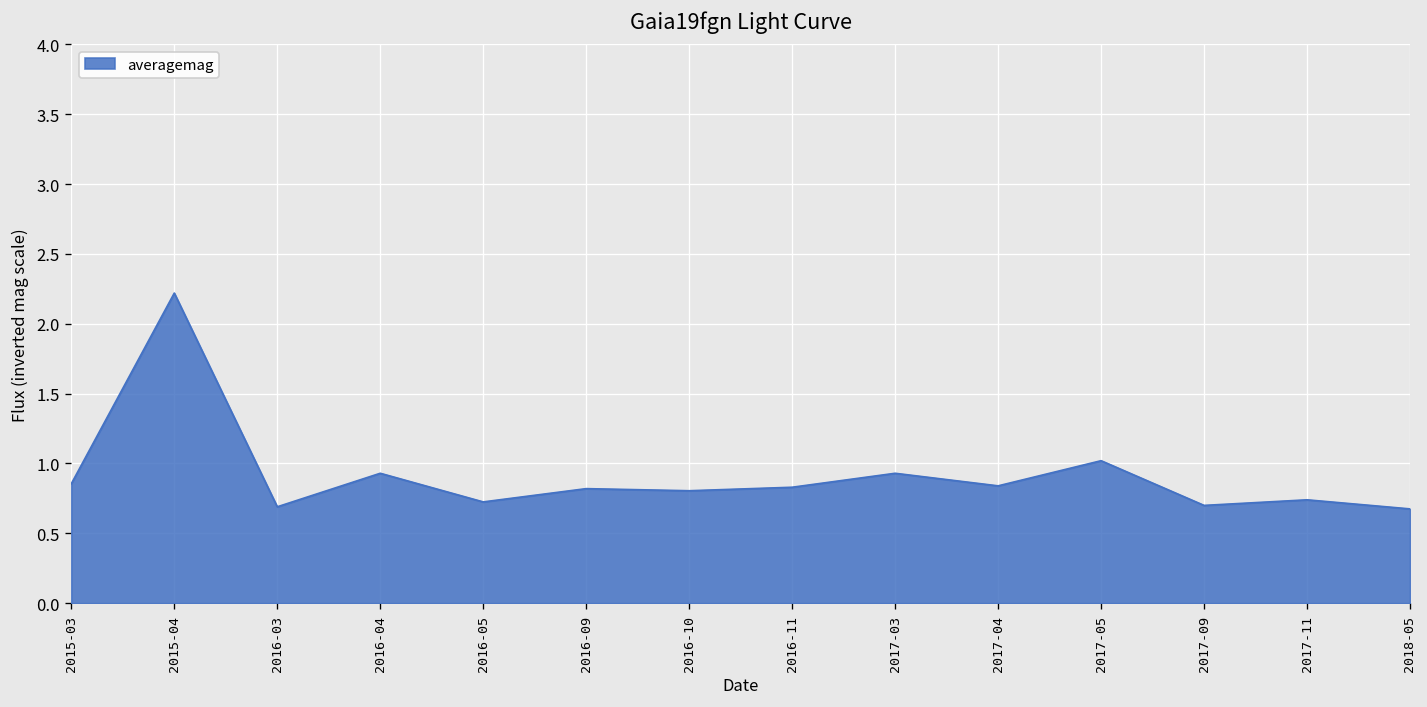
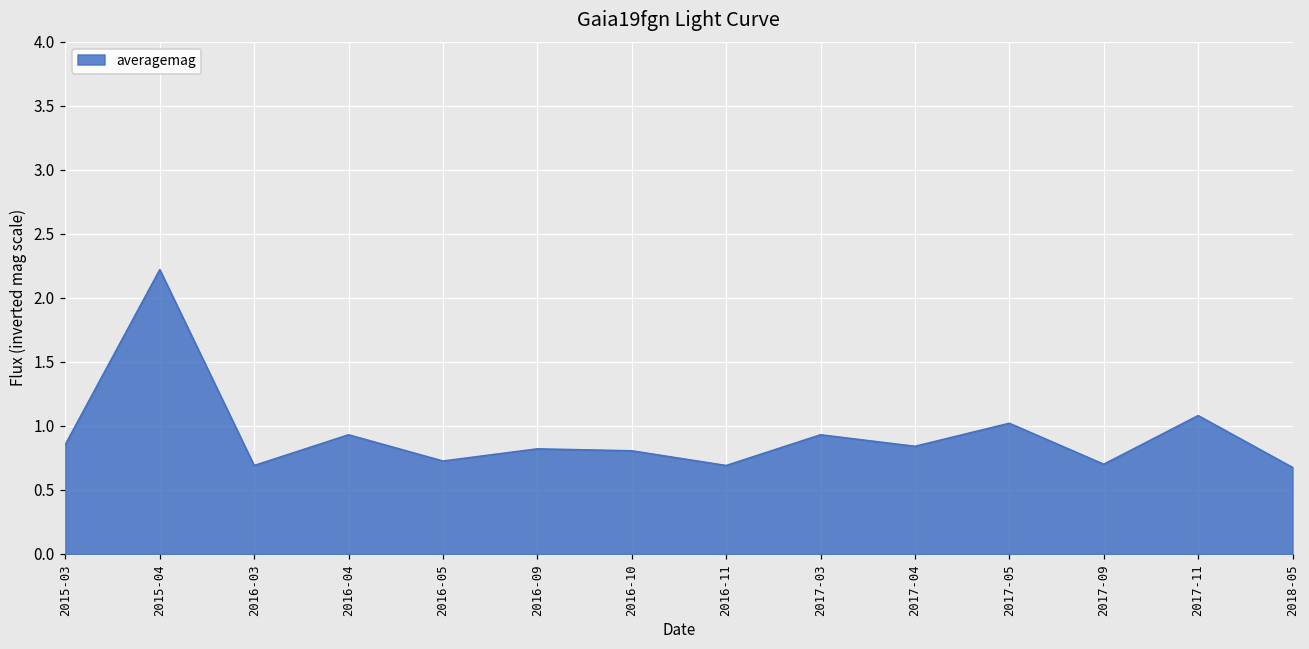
2016-11: 0.83 -> 0.69
2017-11: 0.74 -> 1.08
